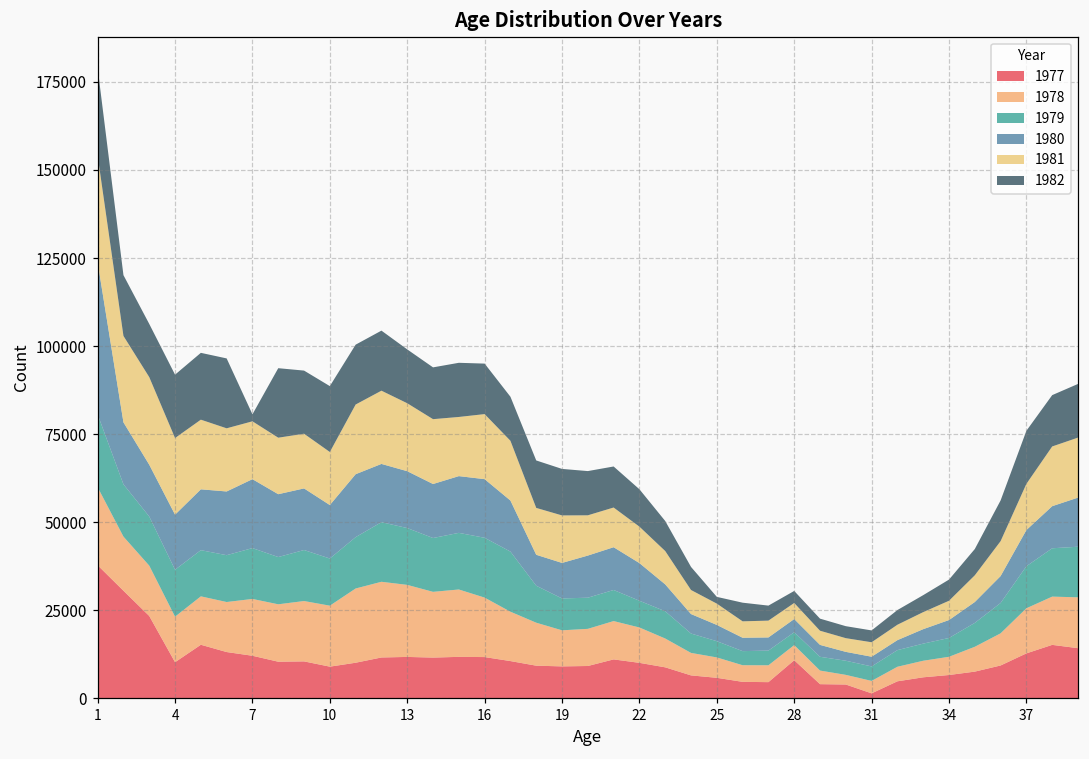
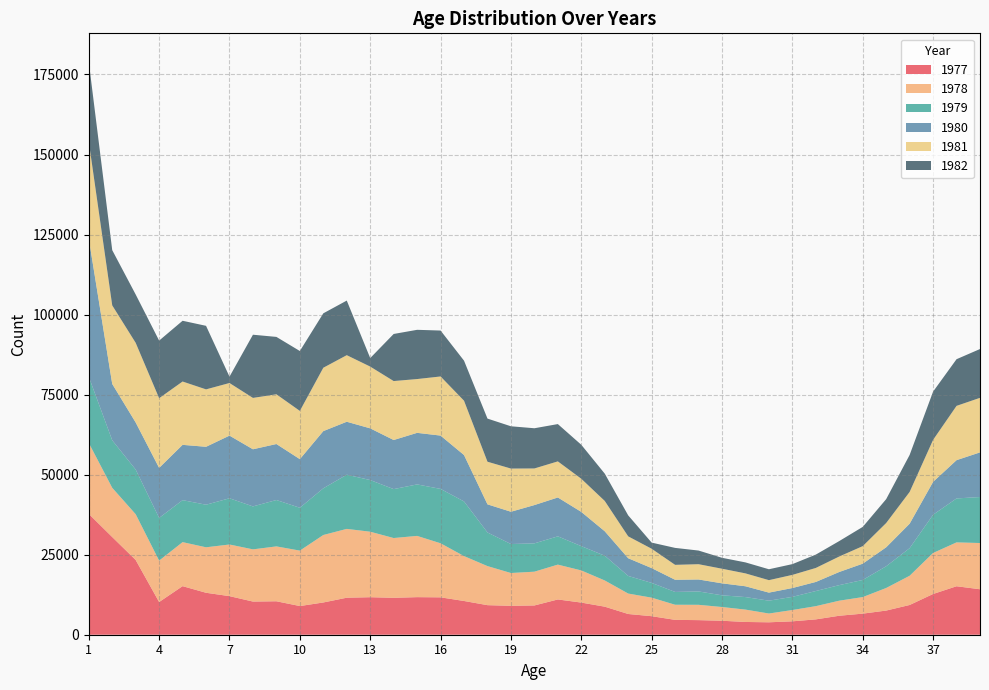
1982, 13: 15000 -> 3000
1977, 28: 11000 -> 4000
1977, 31: 1000 -> 4000
